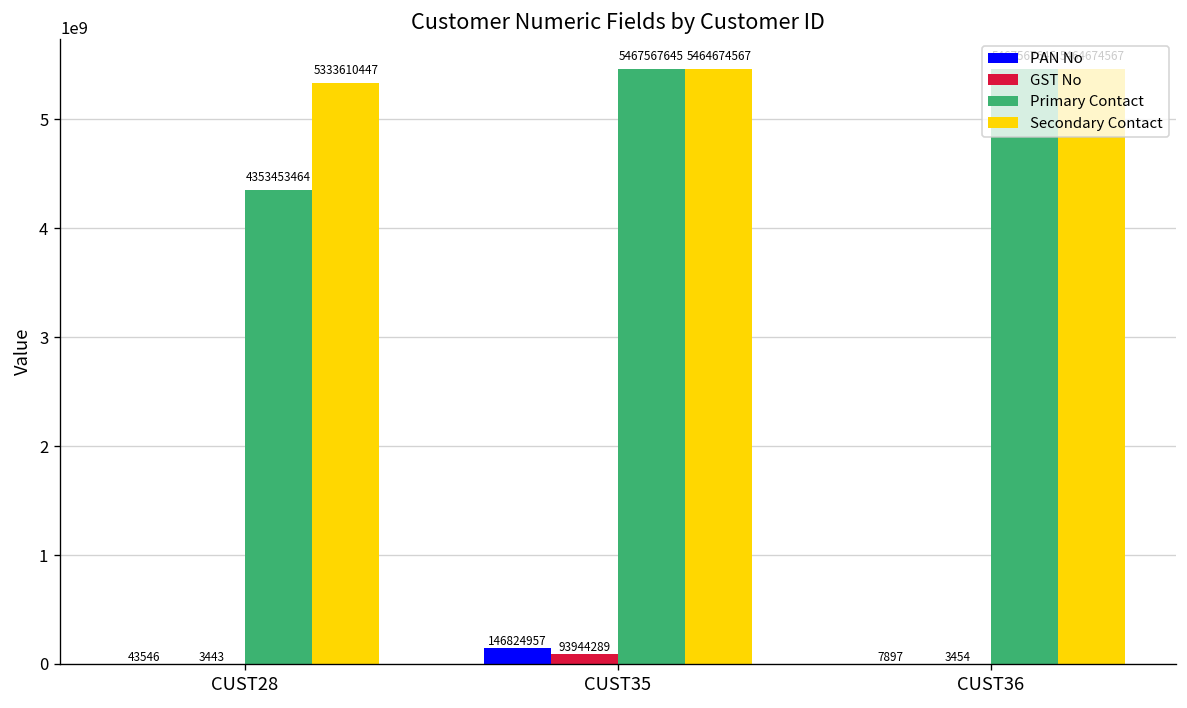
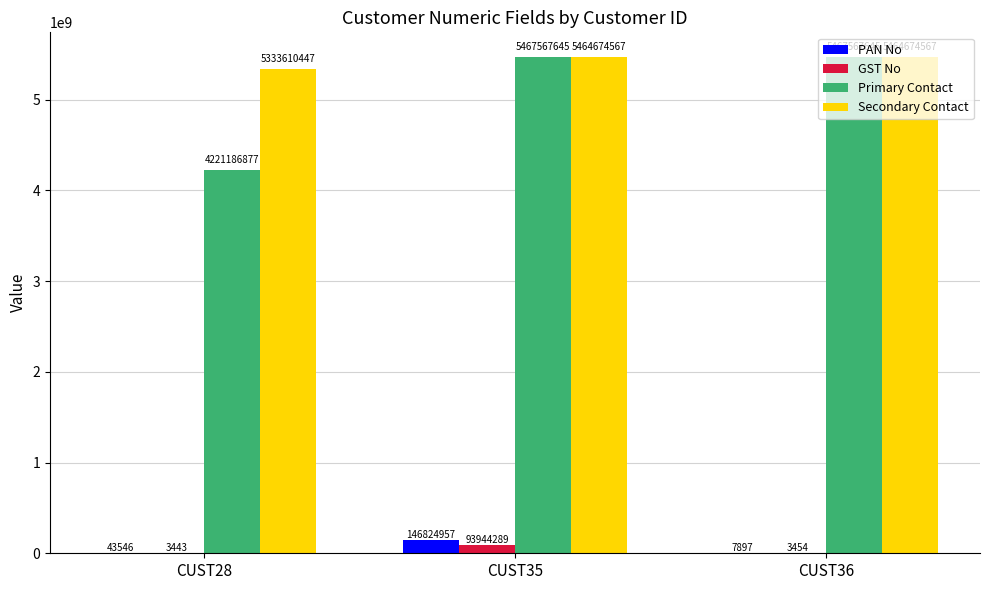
Primary Contact, CUST28: 4353453464 -> 4221186877
